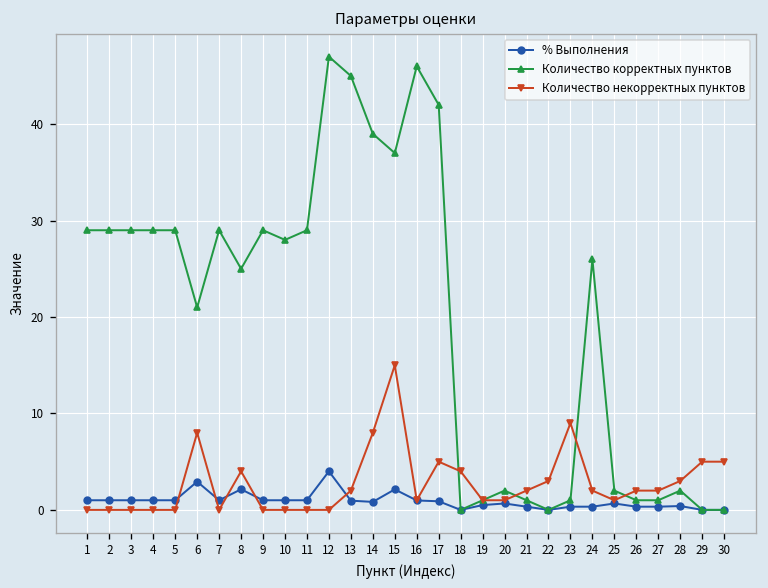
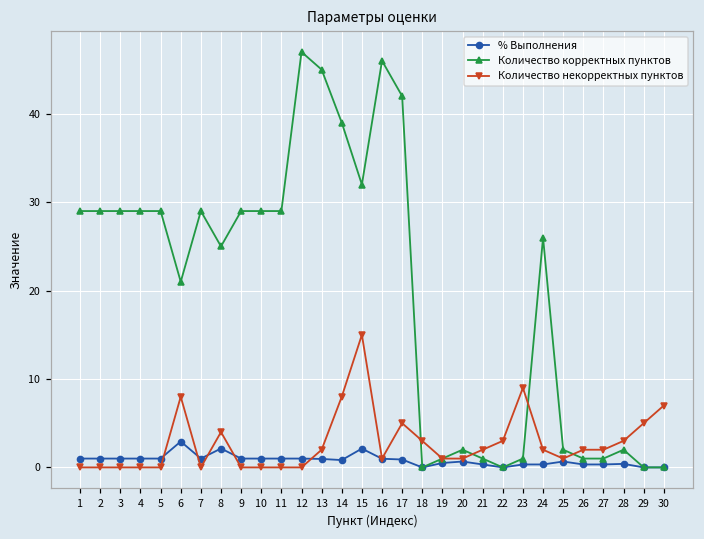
Количество корректных пунктов, 10: 28 -> 29
% Выполнения, 12: 4 -> 1
Количество корректных пунктов, 15: 37 -> 32
Количество некорректных пунктов, 18: 4 -> 3
Количество некорректных пунктов, 30: 5 -> 7
